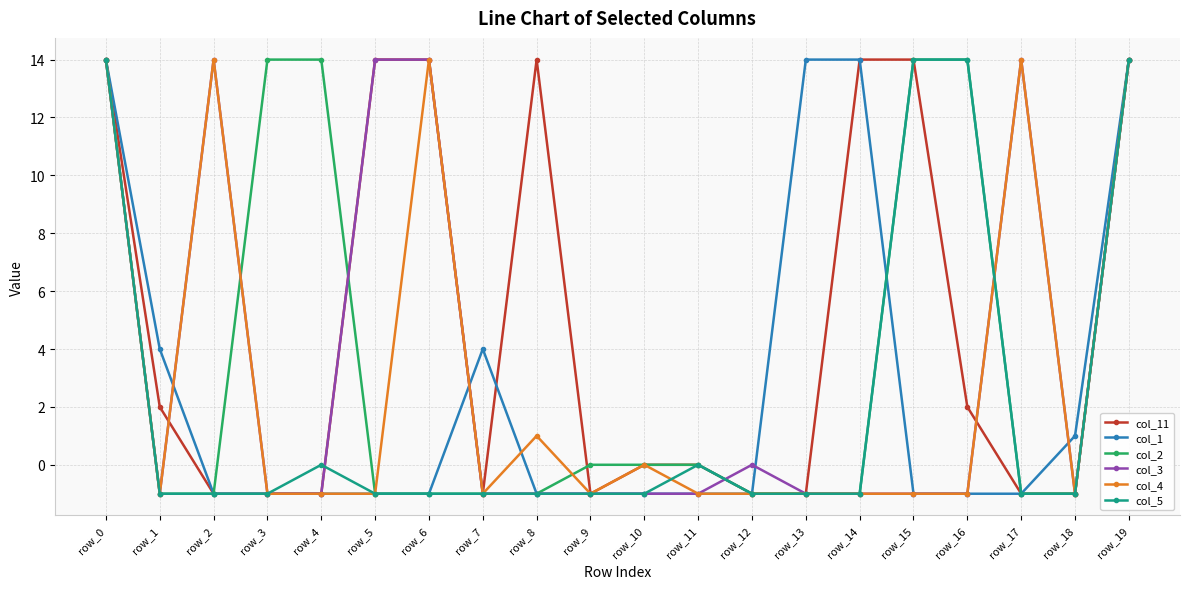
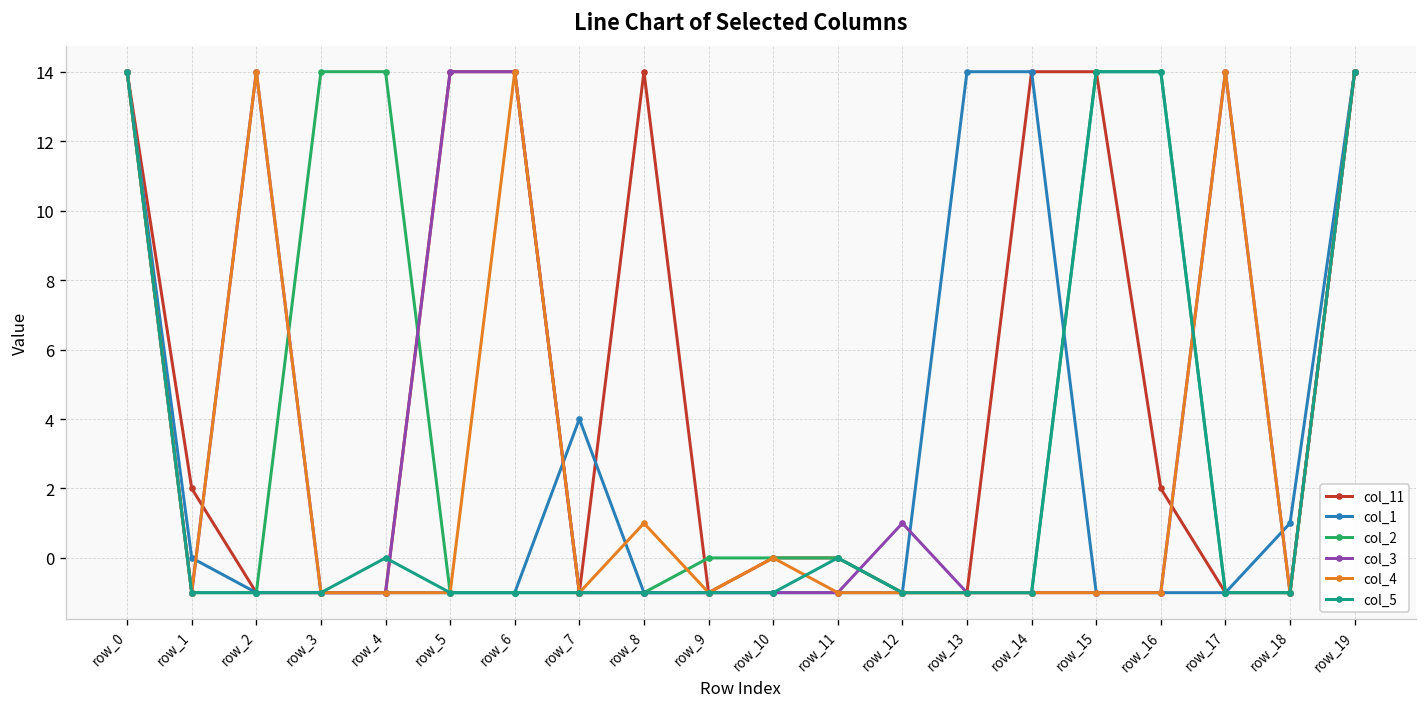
col_1, row_1: 4 -> 0
col_3, row_12: 0 -> 1
